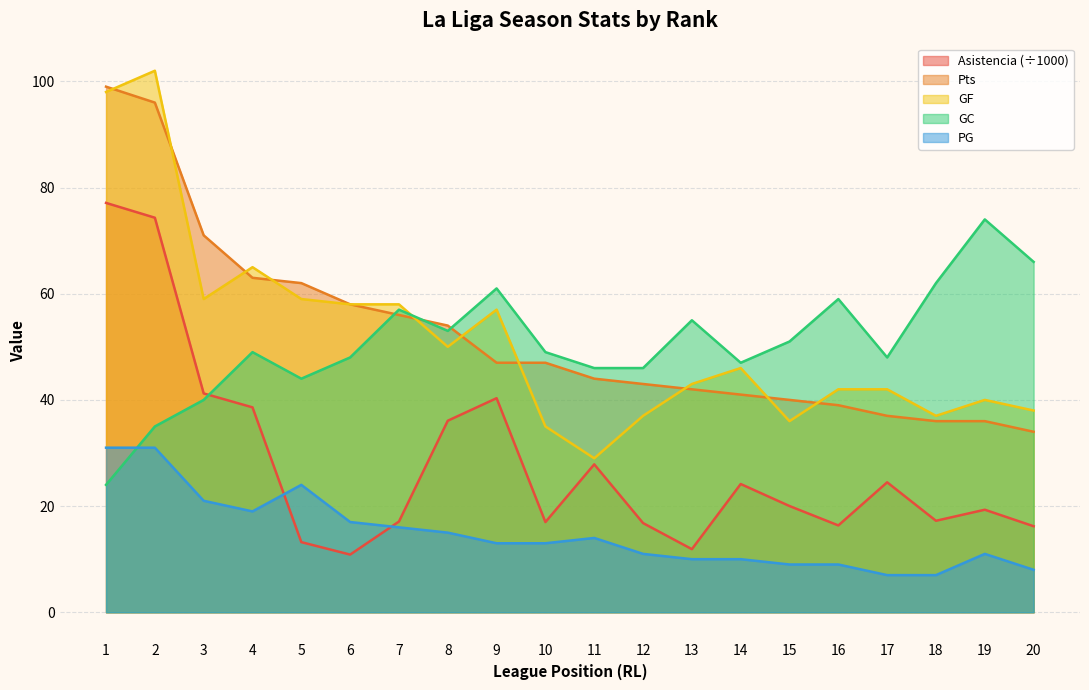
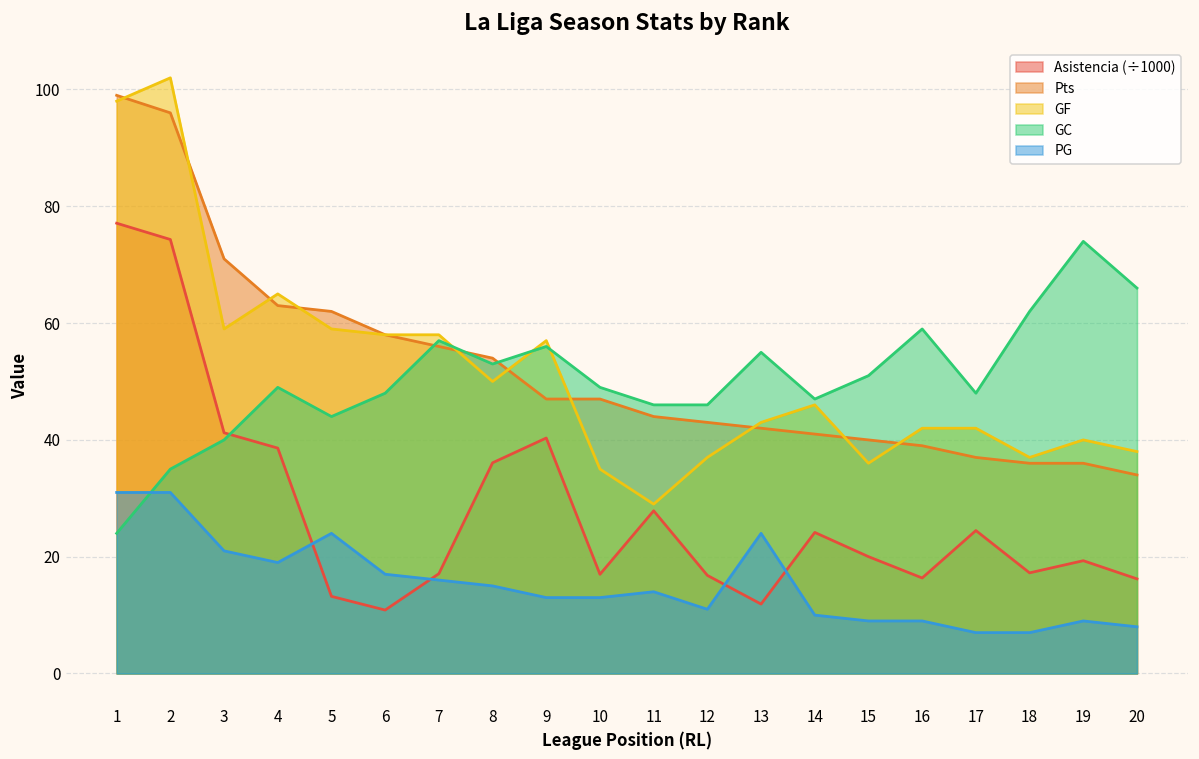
GC, 9: 61 -> 56
PG, 13: 10 -> 24
PG, 19: 11 -> 9
